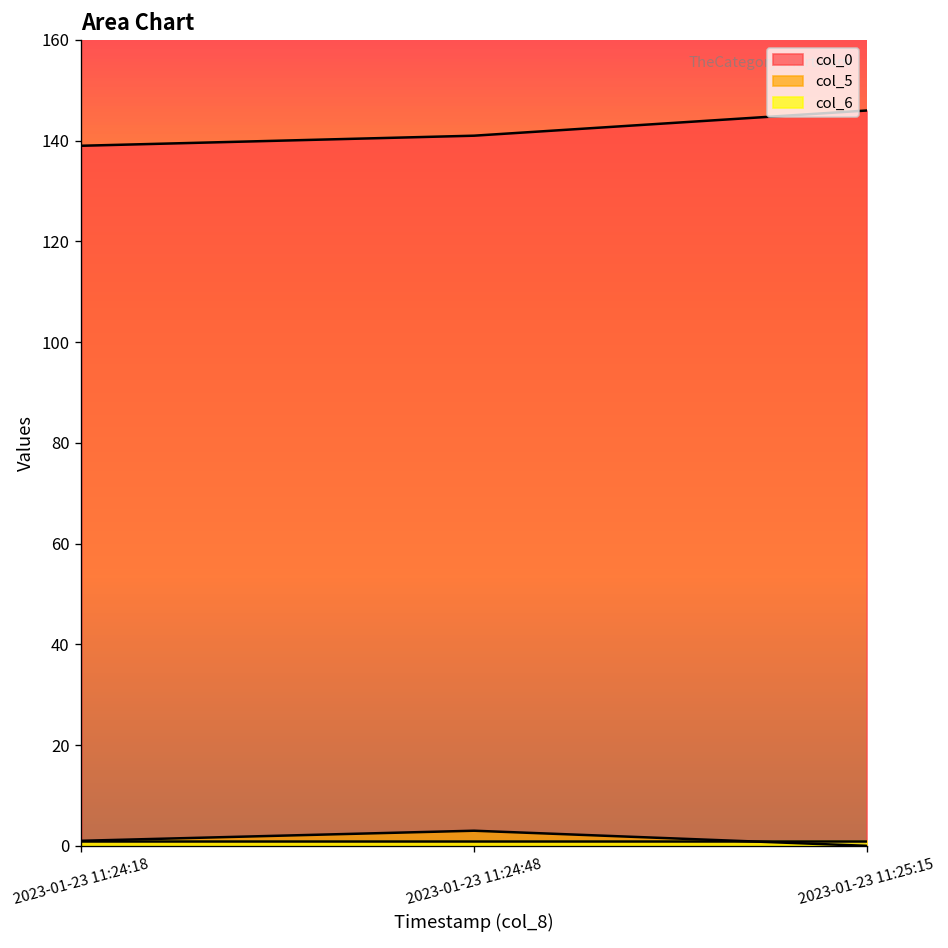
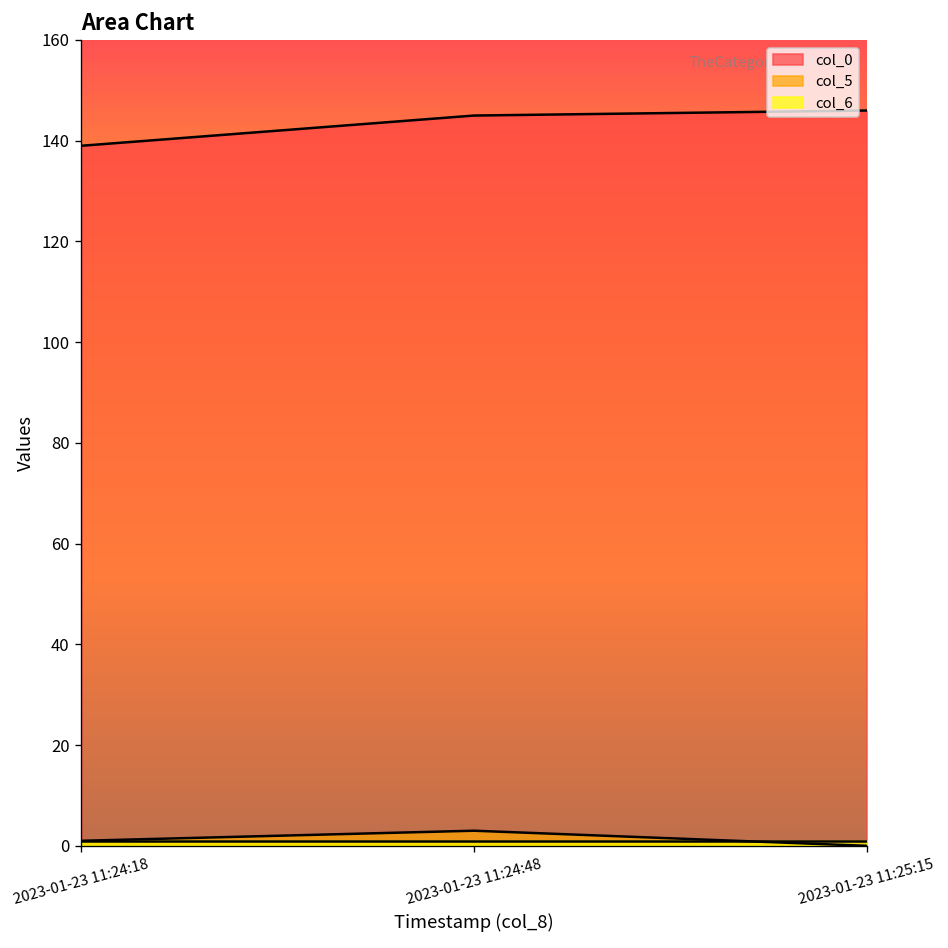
col_0, 2023-01-23 11:24:48: 141 -> 145
